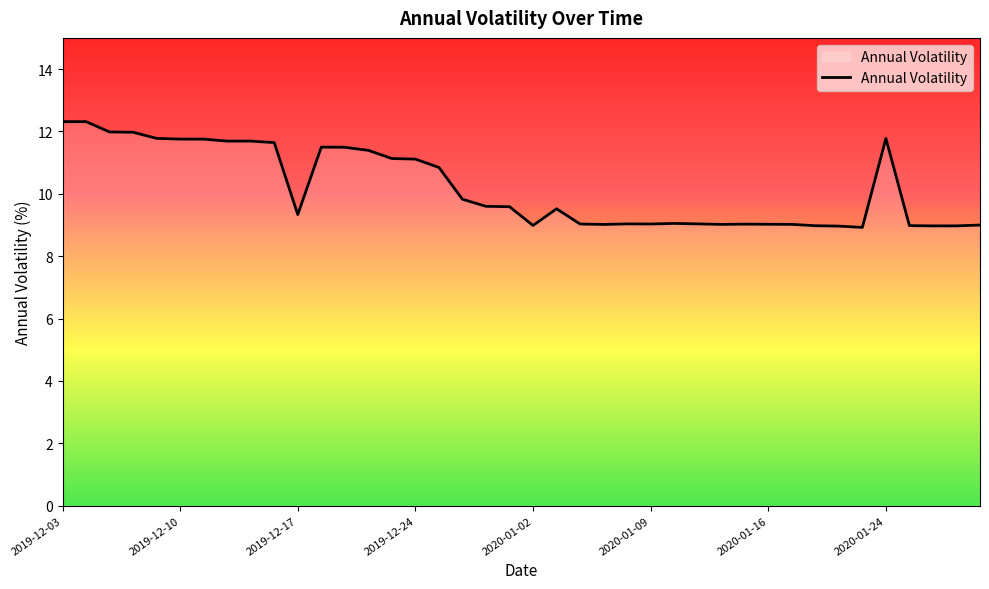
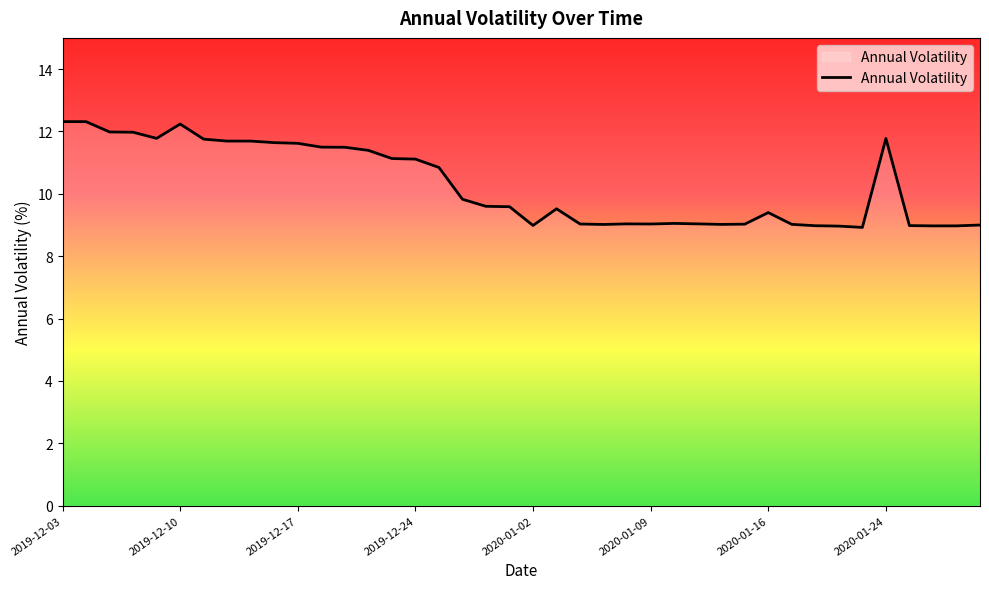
2019-12-10: 11.8 -> 12.2
2019-12-17: 9.3 -> 11.6
2020-01-16: 9.0 -> 9.4
